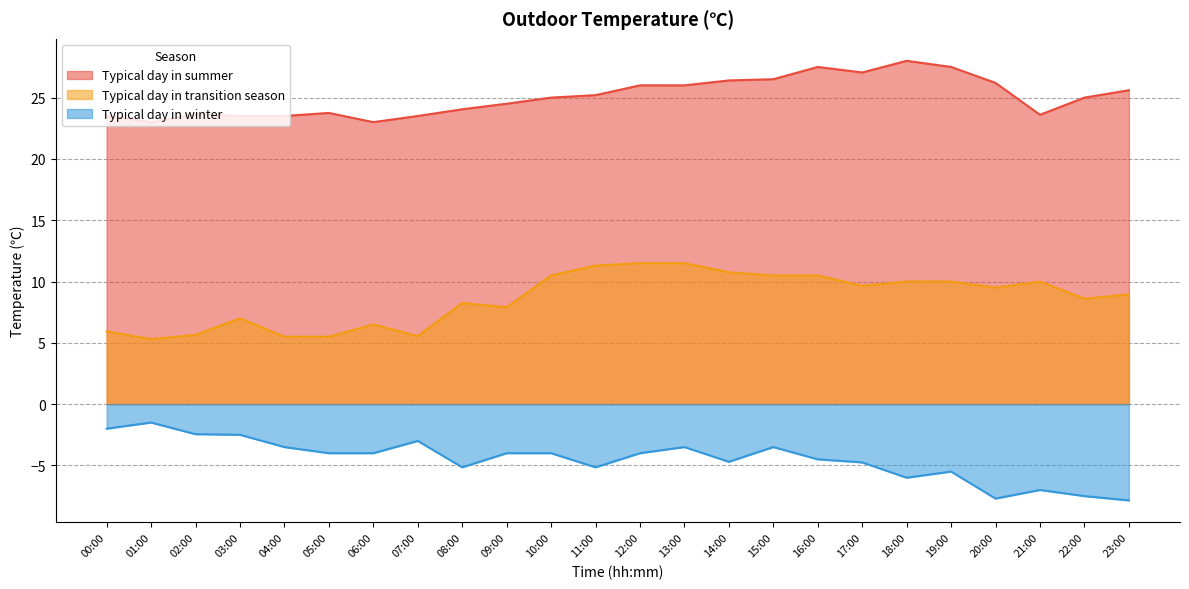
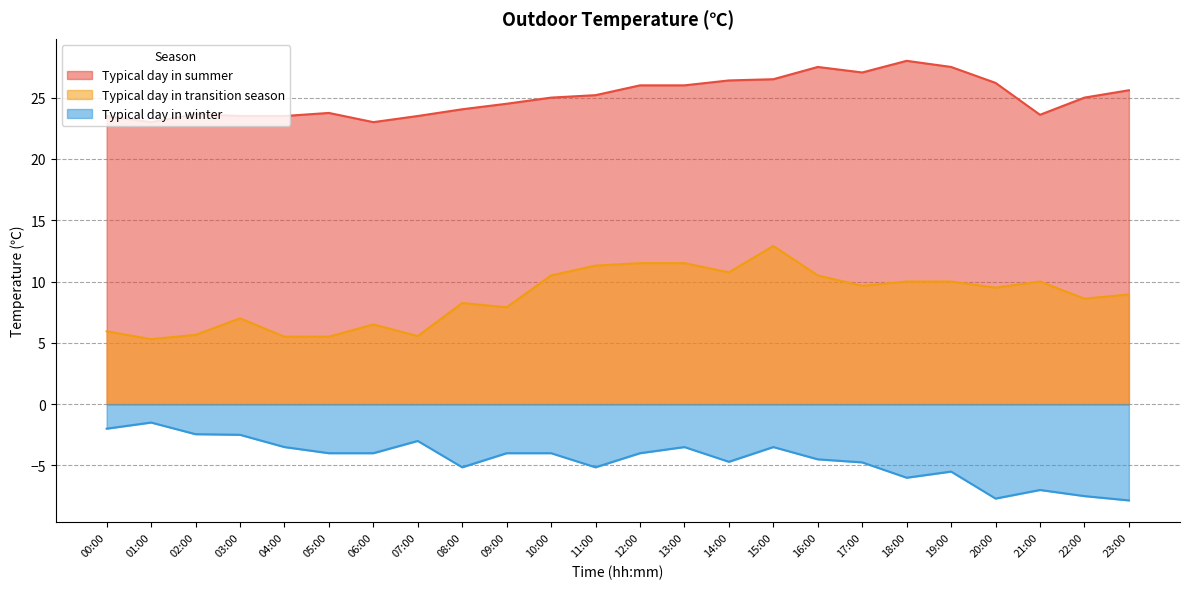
Typical day in transition season, 15:00: 10.5 -> 12.9
